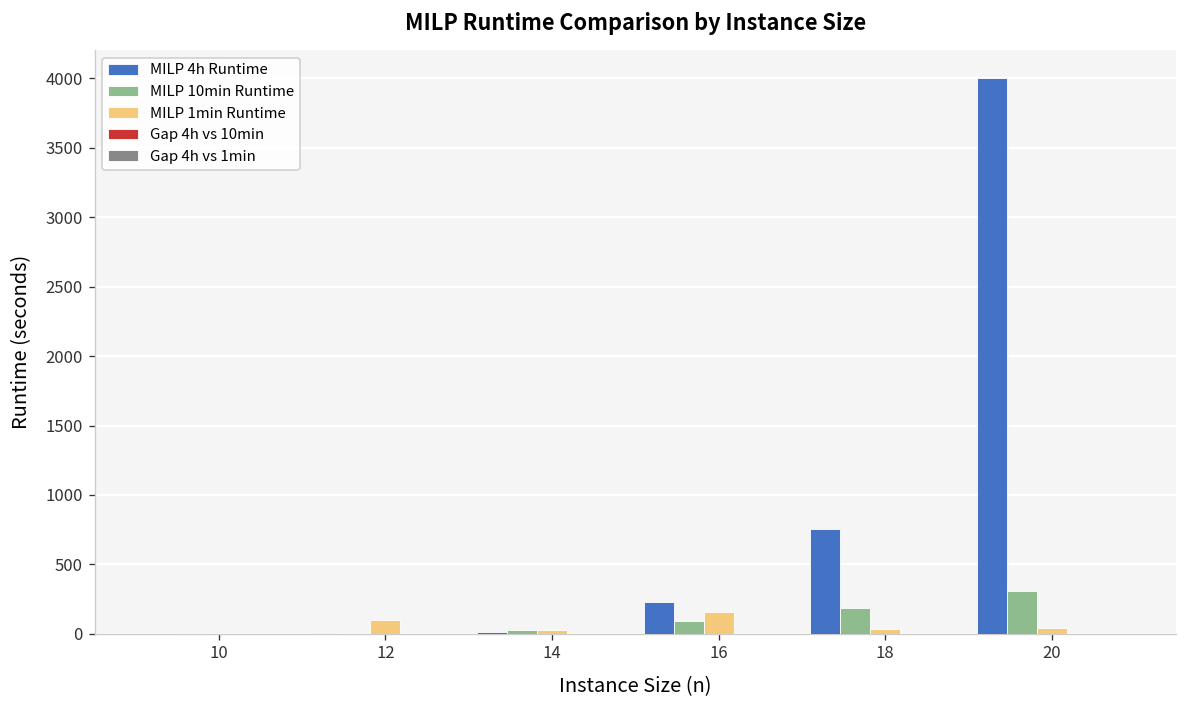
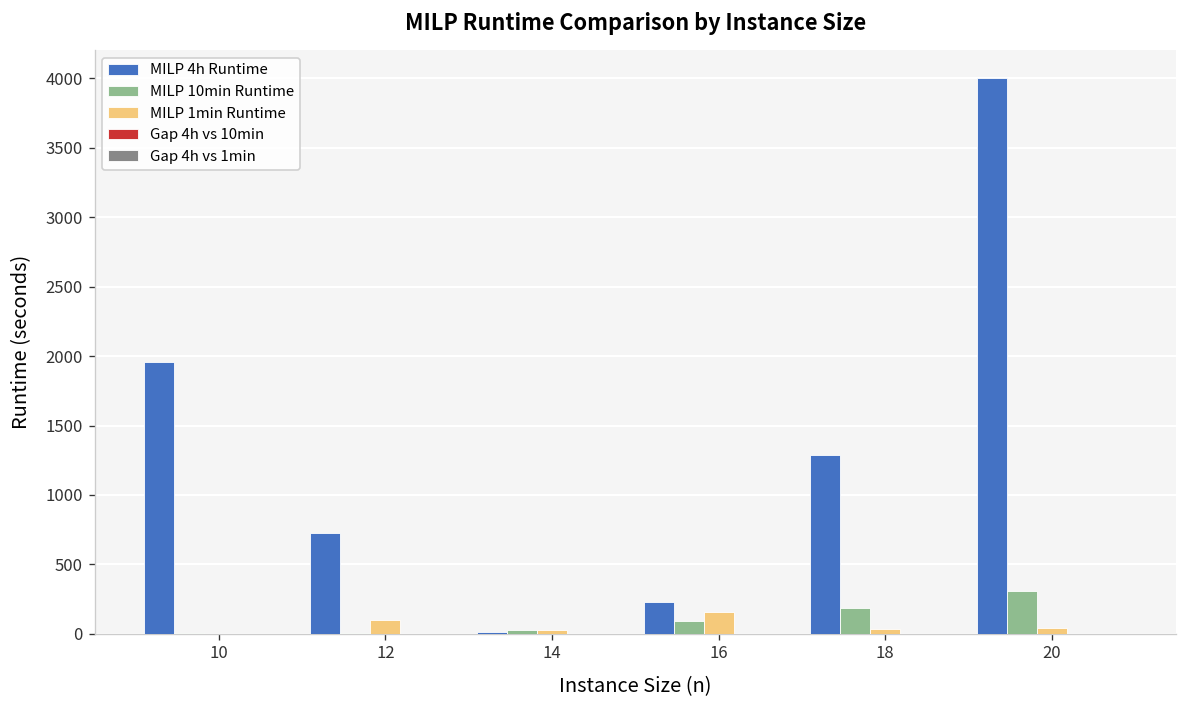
MILP 4h Runtime, 10: 0 -> 1960
MILP 4h Runtime, 12: 0 -> 730
MILP 4h Runtime, 18: 760 -> 1280
